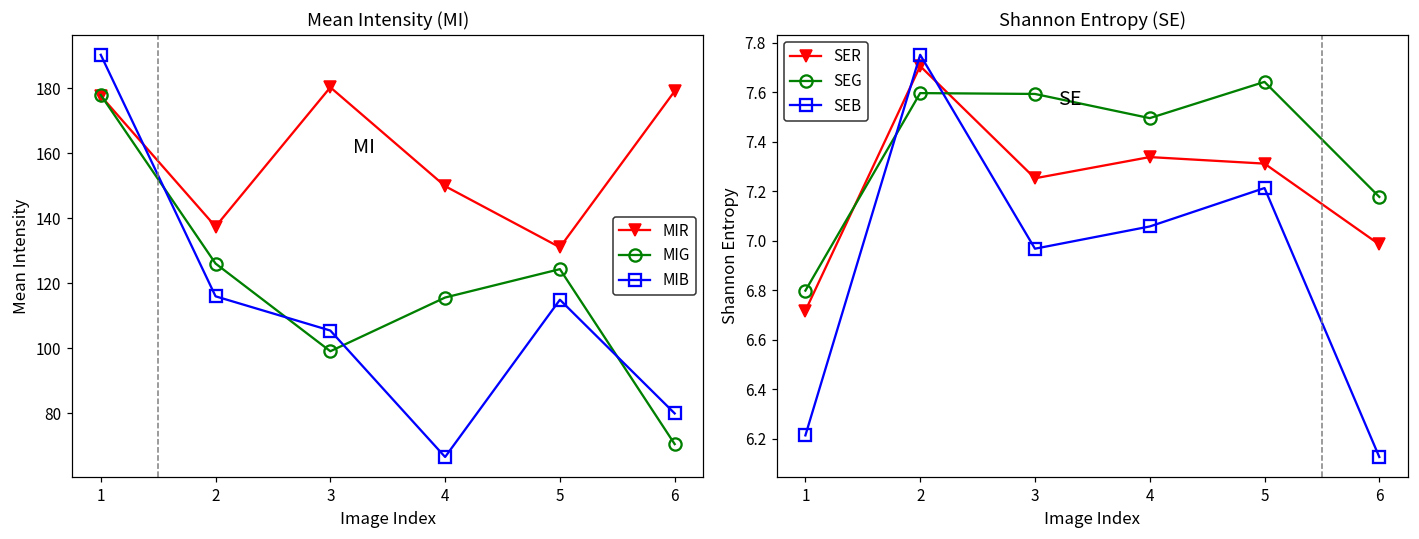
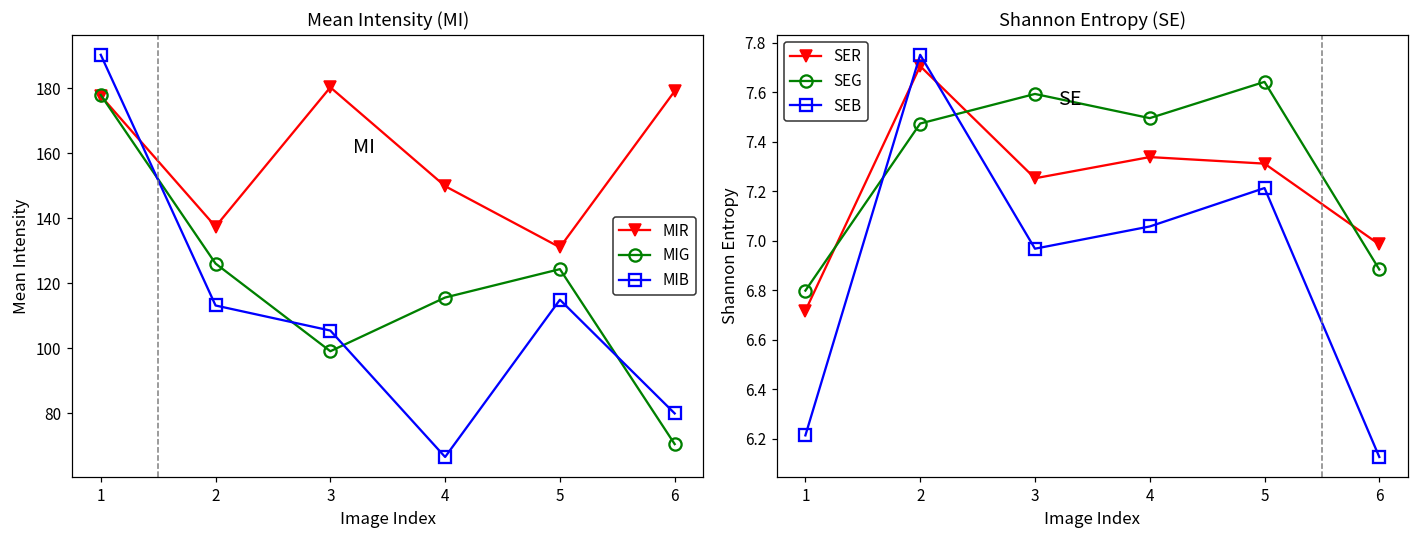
Mean Intensity (MI), MIB, 2: 116 -> 113
Shannon Entropy (SE), SEG, 2: 7.60 -> 7.47
Shannon Entropy (SE), SEG, 6: 7.18 -> 6.88
